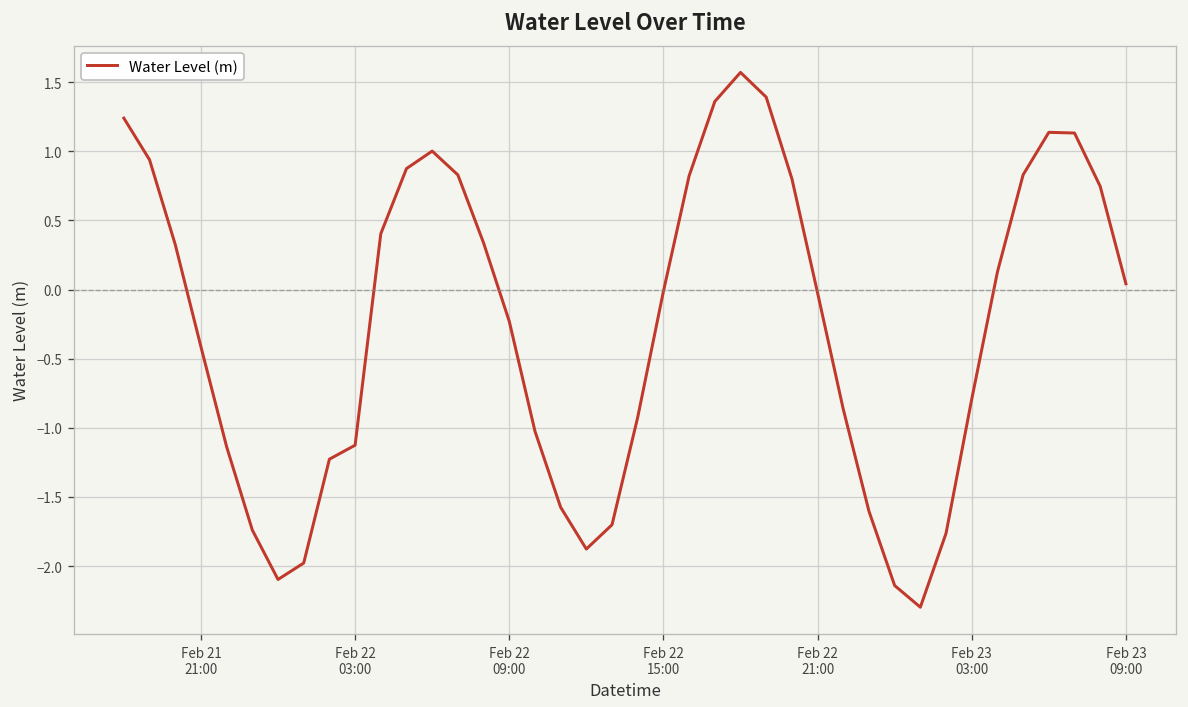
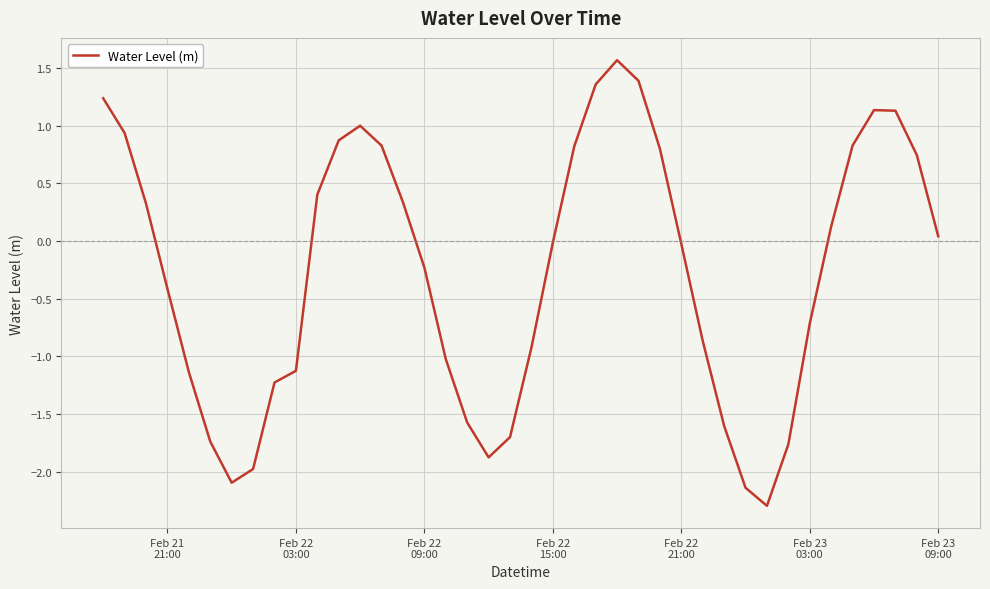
Feb 23 03:00: -0.79 -> -0.71
